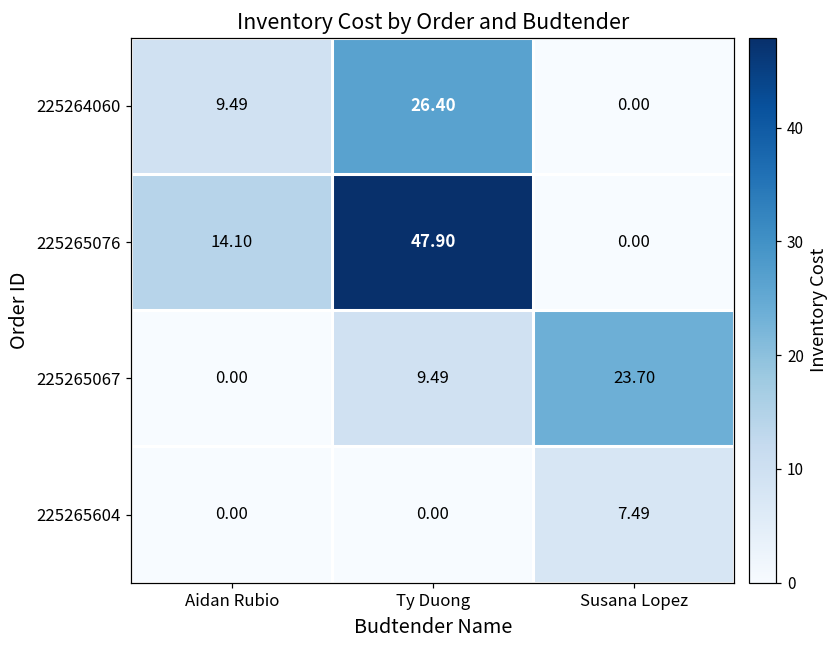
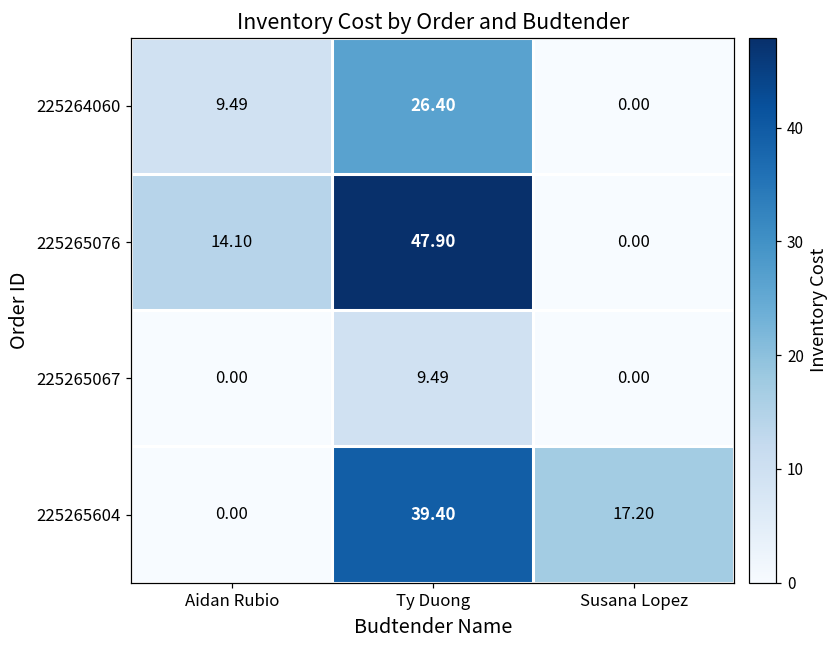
225265067, Susana Lopez: 23.70 -> 0.00
225265604, Ty Duong: 0.00 -> 39.40
225265604, Susana Lopez: 7.49 -> 17.20
